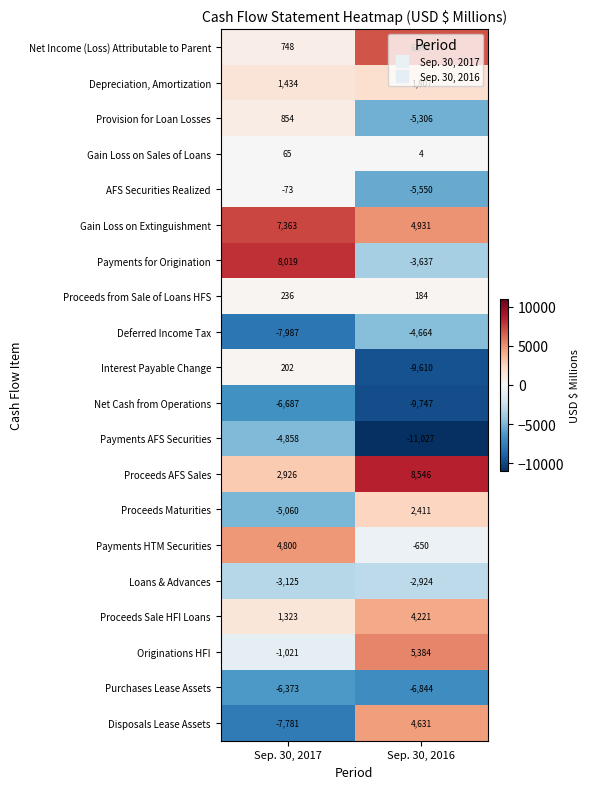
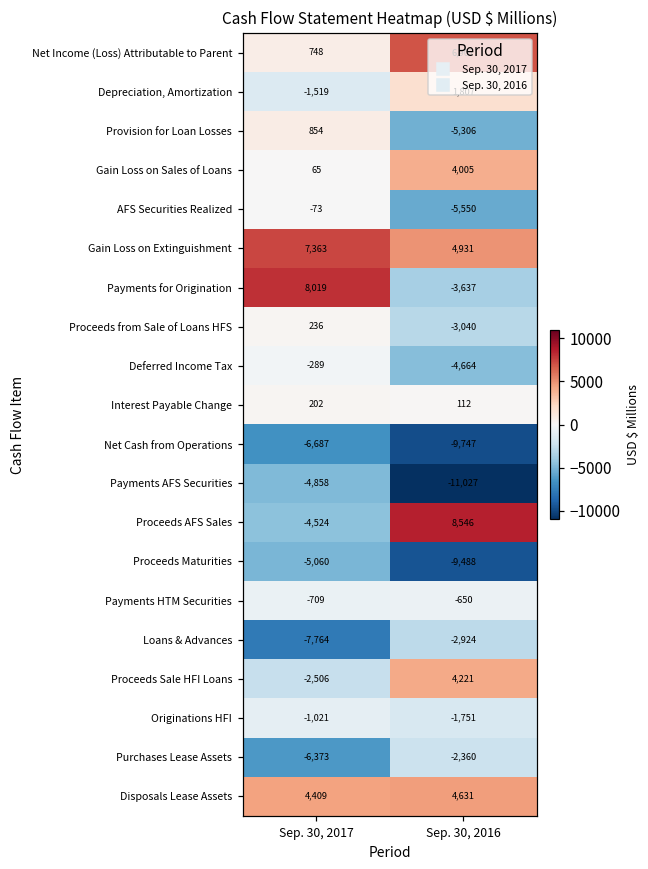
Depreciation, Amortization, Sep. 30, 2017: 1,434 -> -1,519
Gain Loss on Sales of Loans, Sep. 30, 2016: 4 -> 4,005
Proceeds from Sale of Loans HFS, Sep. 30, 2016: 184 -> -3,040
Deferred Income Tax, Sep. 30, 2017: -7,987 -> -289
Interest Payable Change, Sep. 30, 2016: -9,610 -> 112
Proceeds AFS Sales, Sep. 30, 2017: 2,926 -> -4,524
Proceeds Maturities, Sep. 30, 2016: 2,411 -> -9,488
Payments HTM Securities, Sep. 30, 2017: 4,800 -> -709
Loans & Advances, Sep. 30, 2017: -3,125 -> -7,764
Proceeds Sale HFI Loans, Sep. 30, 2017: 1,323 -> -2,506
Originations HFI, Sep. 30, 2016: 5,384 -> -1,751
Purchases Lease Assets, Sep. 30, 2016: -6,844 -> -2,360
Disposals Lease Assets, Sep. 30, 2017: -7,781 -> 4,409
